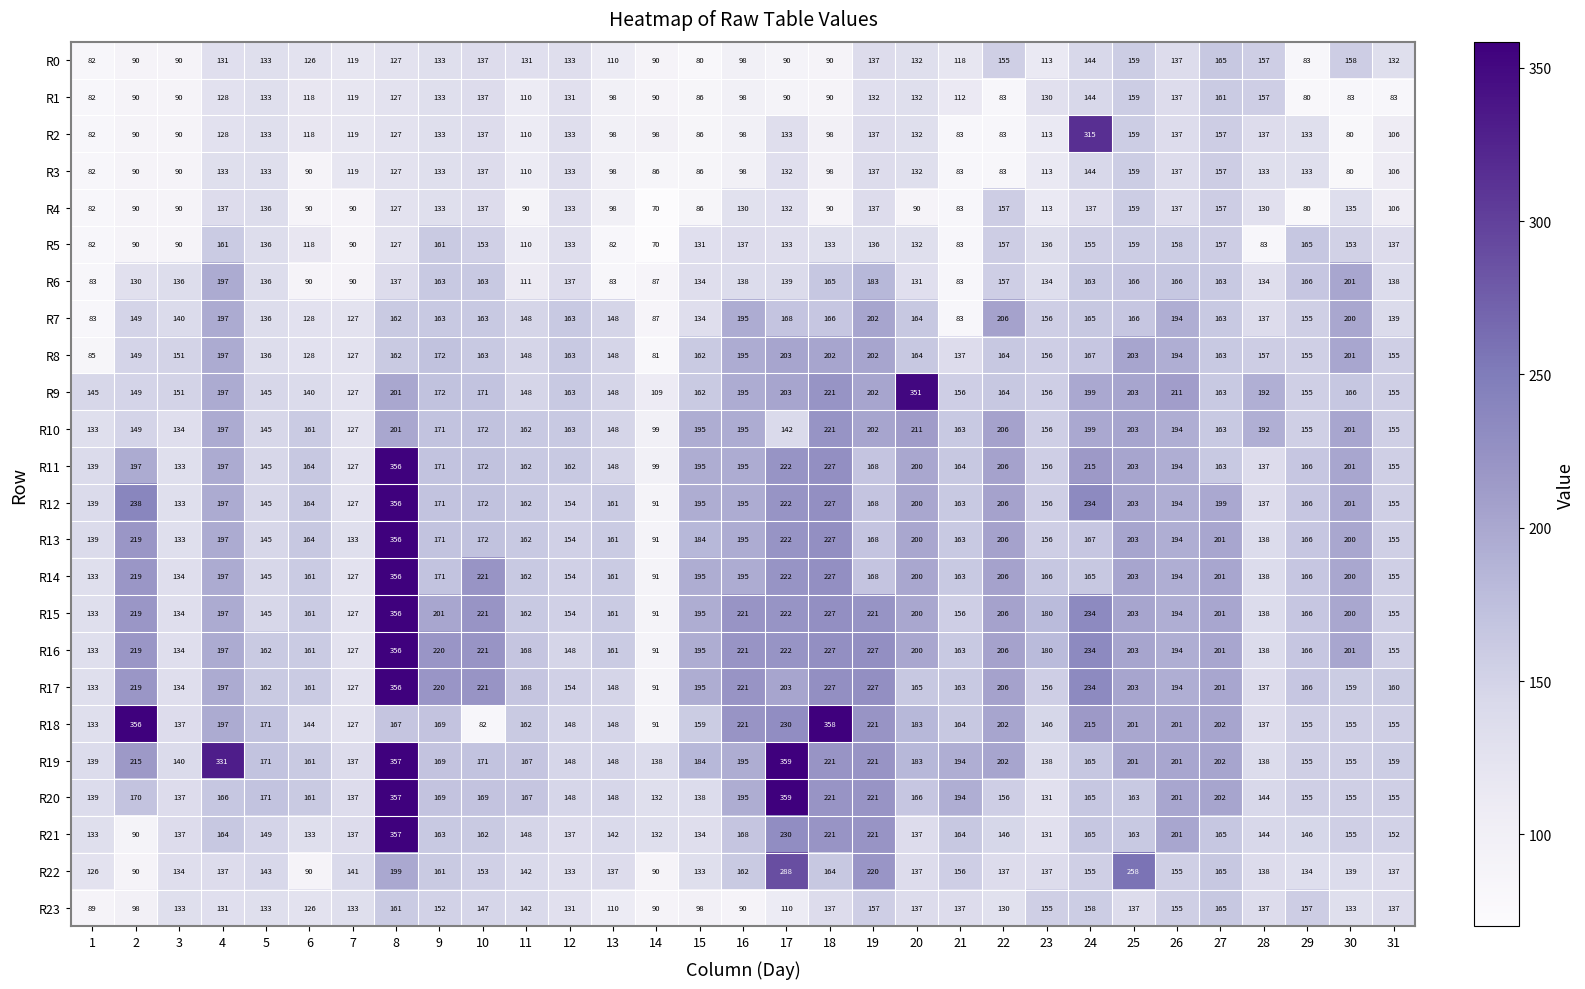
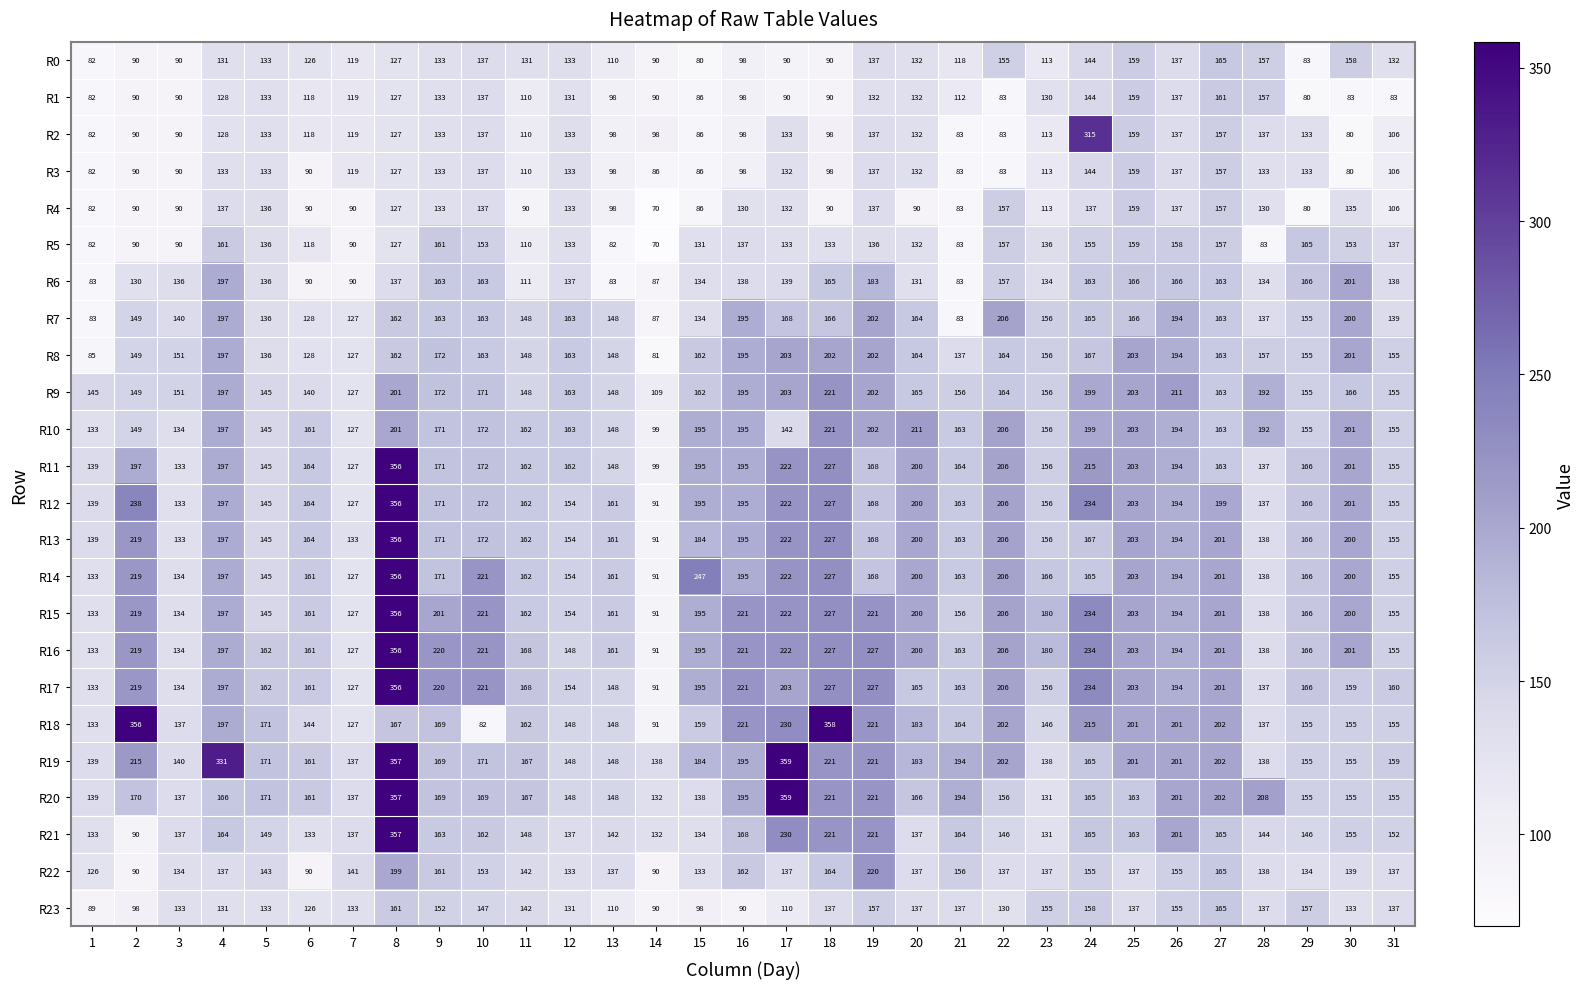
R9, 20: 351 -> 165
R14, 15: 195 -> 247
R20, 28: 144 -> 208
R22, 17: 288 -> 137
R22, 25: 258 -> 137
